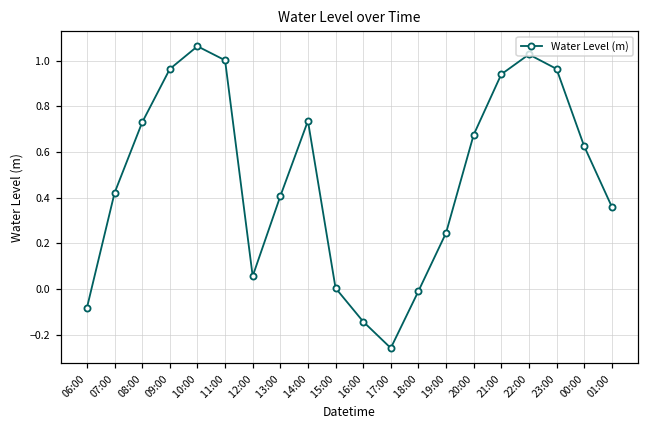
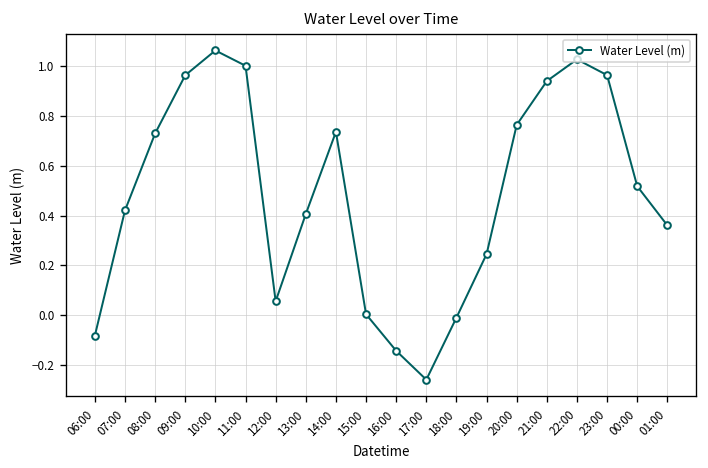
20:00: 0.68 -> 0.76
00:00: 0.63 -> 0.52
